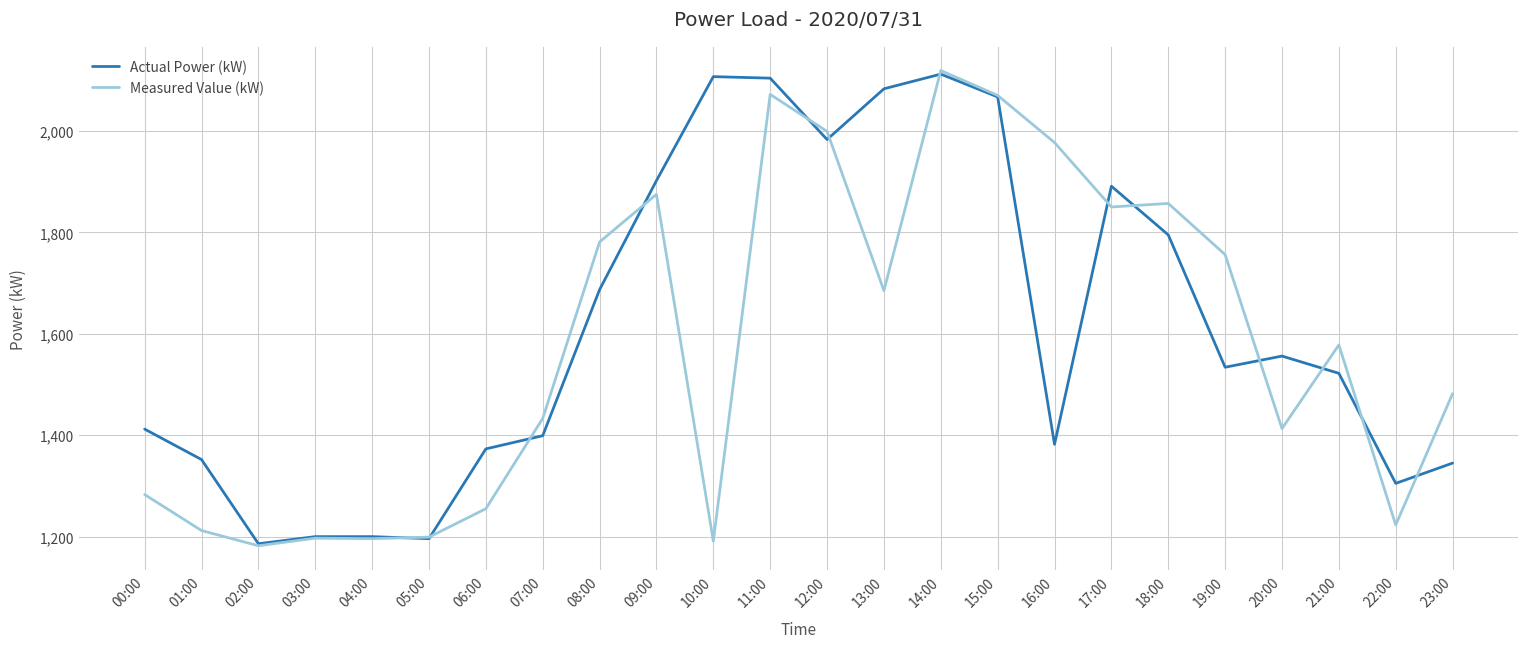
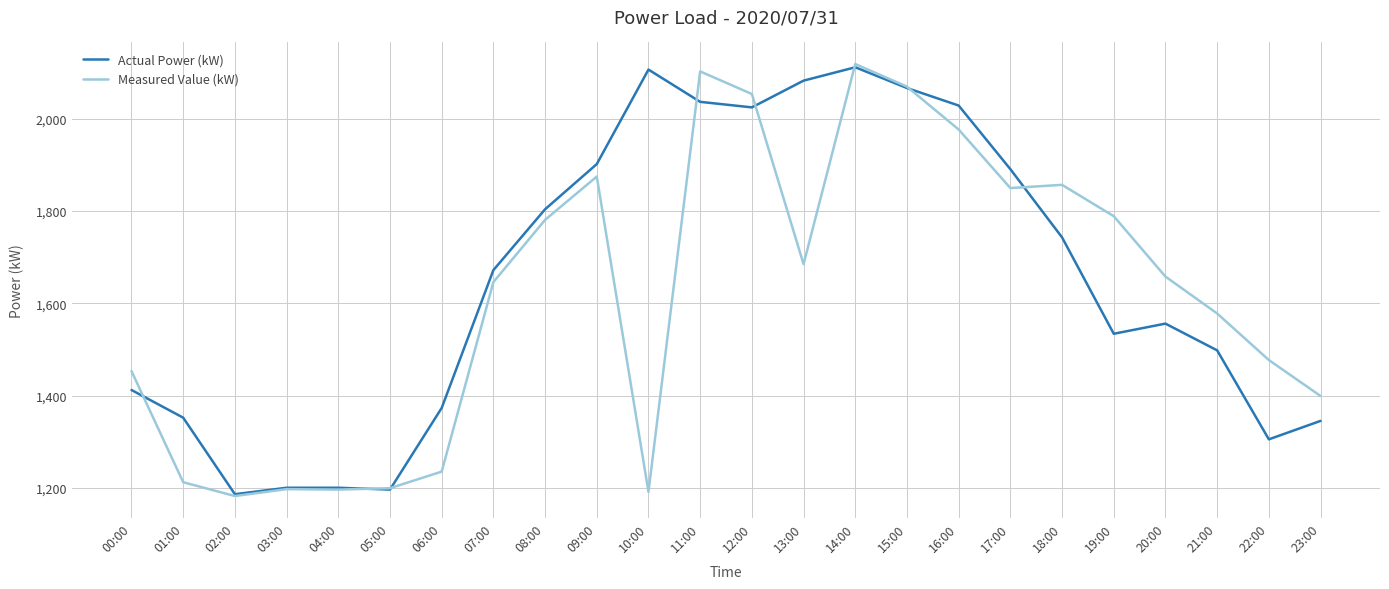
Measured Value (kW), 00:00: 1,280 -> 1,450
Measured Value (kW), 06:00: 1,260 -> 1,240
Actual Power (kW), 07:00: 1,400 -> 1,670
Measured Value (kW), 07:00: 1,430 -> 1,650
Actual Power (kW), 08:00: 1,690 -> 1,800
Actual Power (kW), 11:00: 2,100 -> 2,040
Measured Value (kW), 11:00: 2,070 -> 2,100
Actual Power (kW), 12:00: 1,980 -> 2,030
Measured Value (kW), 12:00: 2,000 -> 2,050
Actual Power (kW), 16:00: 1,380 -> 2,030
Actual Power (kW), 18:00: 1,800 -> 1,740
Measured Value (kW), 19:00: 1,760 -> 1,790
Measured Value (kW), 20:00: 1,410 -> 1,660
Actual Power (kW), 21:00: 1,520 -> 1,500
Measured Value (kW), 22:00: 1,220 -> 1,480
Measured Value (kW), 23:00: 1,480 -> 1,400
